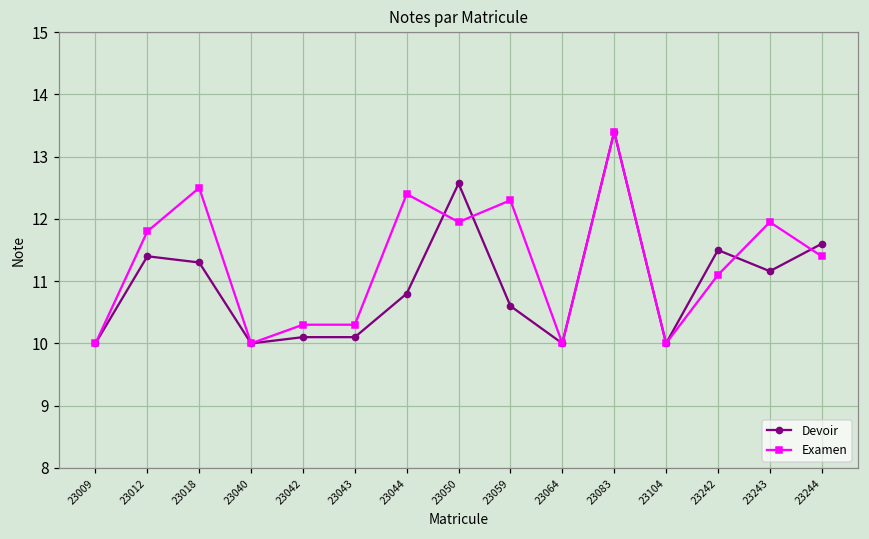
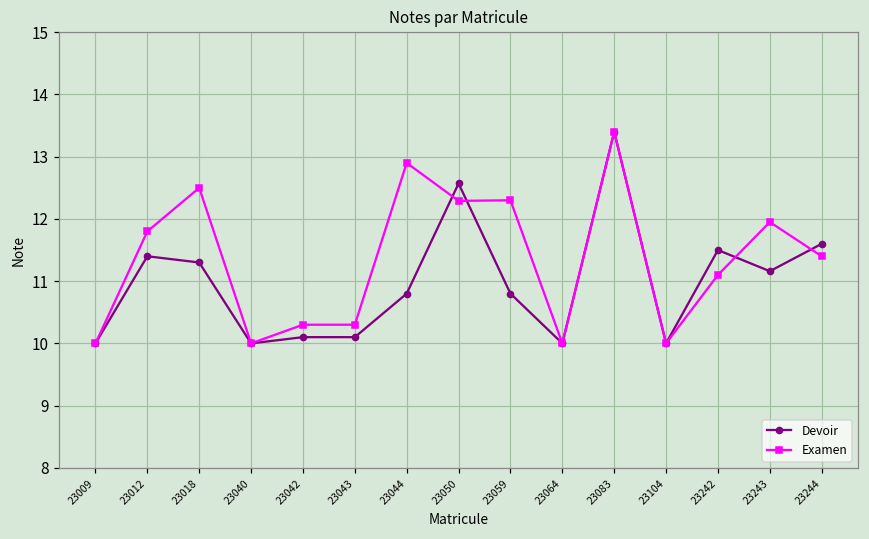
Examen, 23044: 12.4 -> 12.9
Examen, 23050: 12.0 -> 12.3
Devoir, 23059: 10.6 -> 10.8
